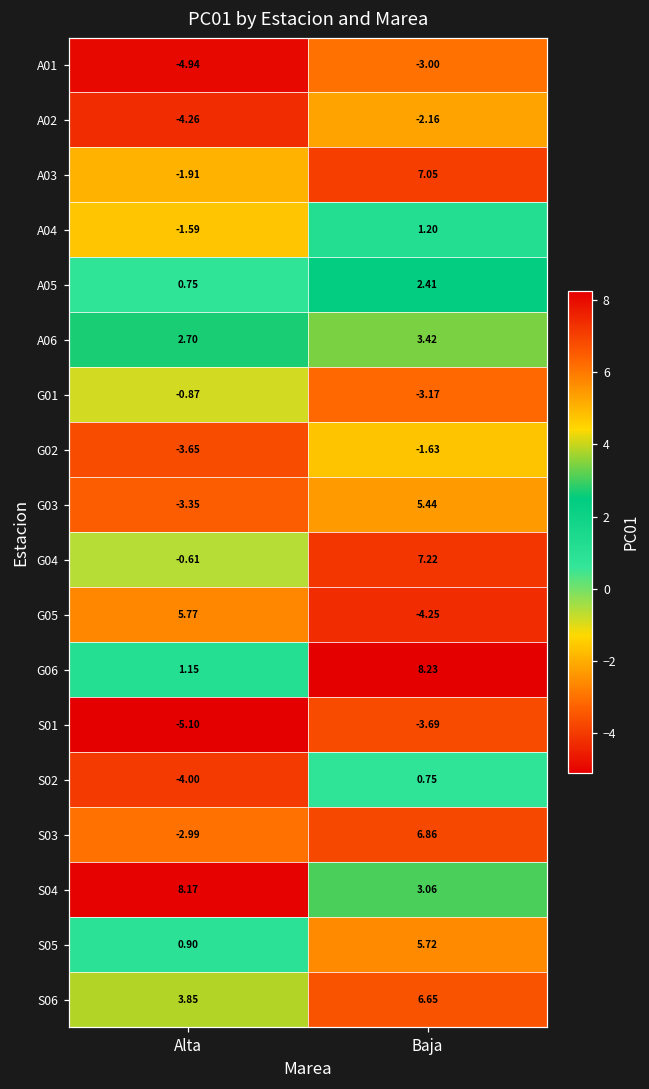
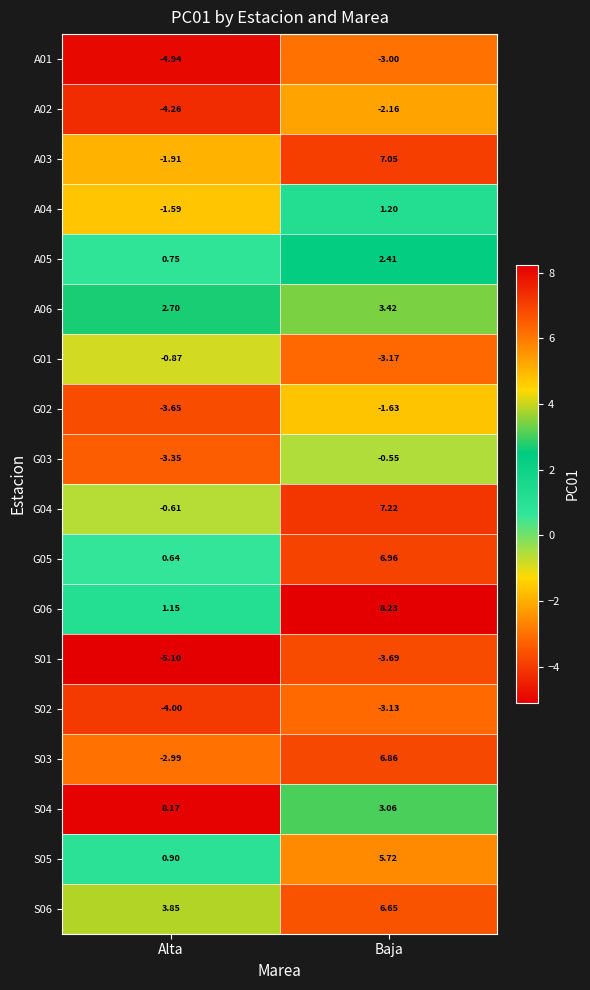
G03, Baja: 5.44 -> -0.55
G05, Alta: 5.77 -> 0.64
G05, Baja: -4.25 -> 6.96
S02, Baja: 0.75 -> -3.13
